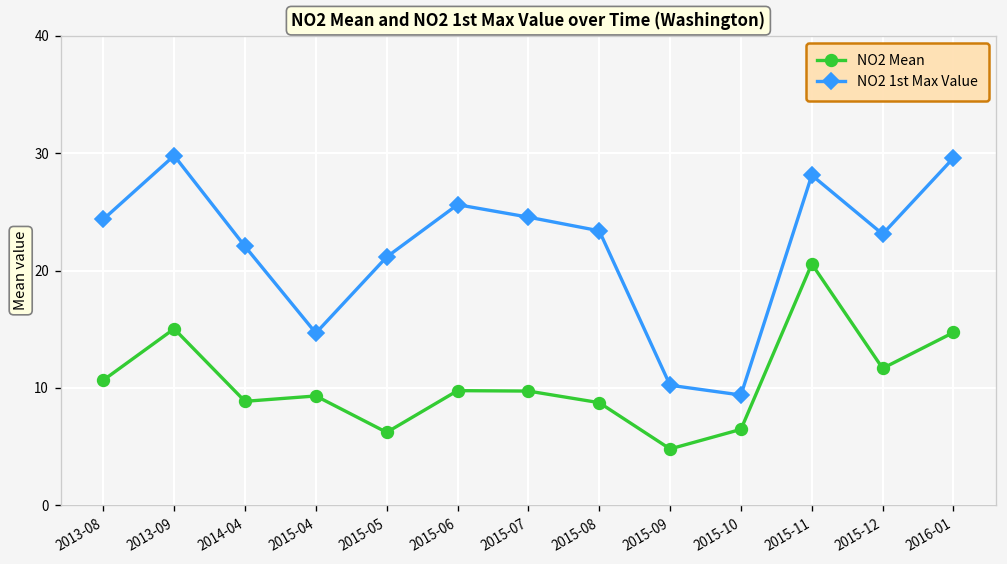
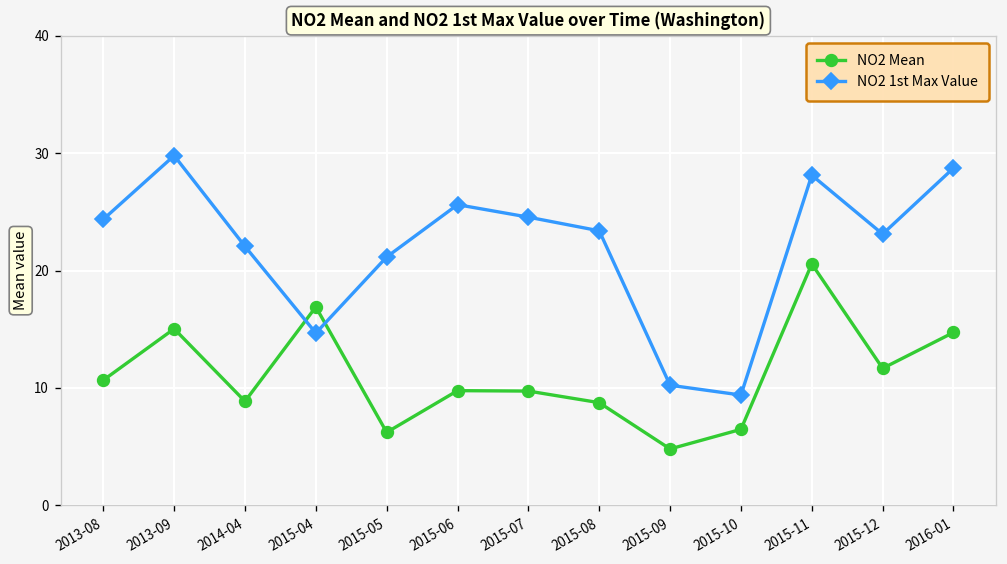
NO2 Mean, 2015-04: 9 -> 17
NO2 1st Max Value, 2016-01: 30 -> 29
